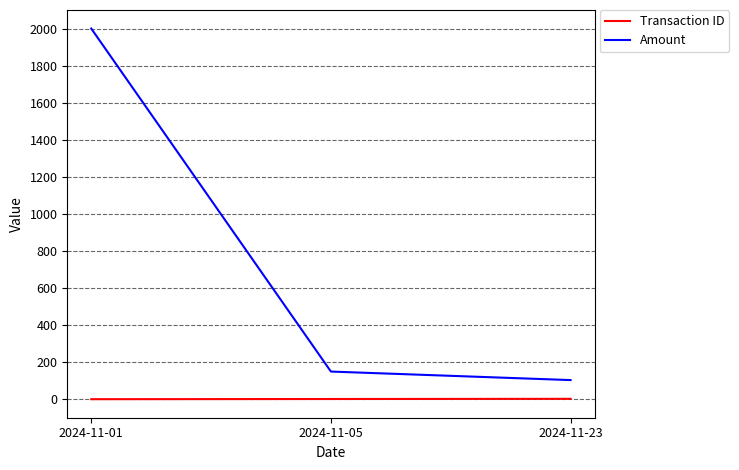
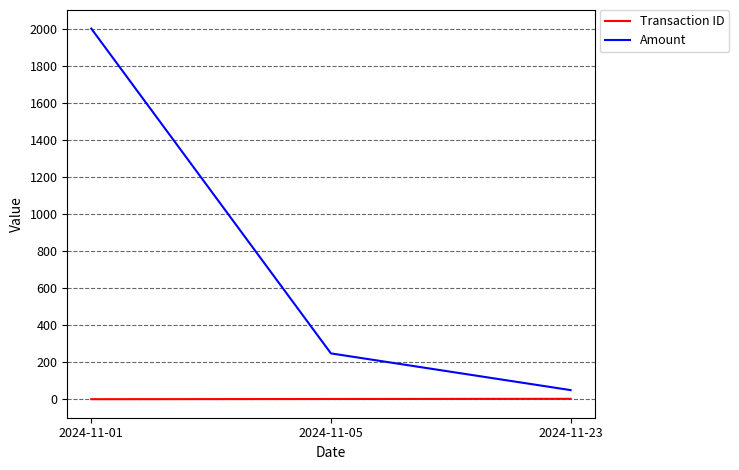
Amount, 2024-11-05: 150 -> 250
Amount, 2024-11-23: 100 -> 50
